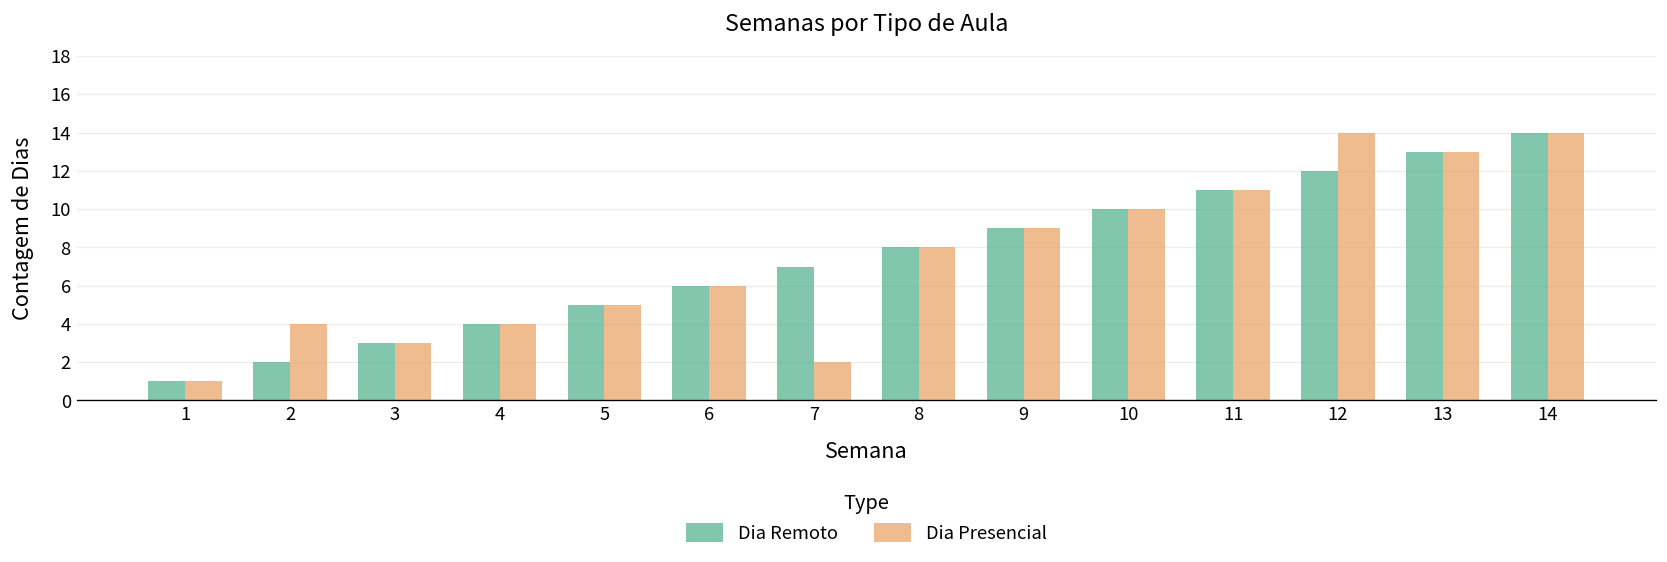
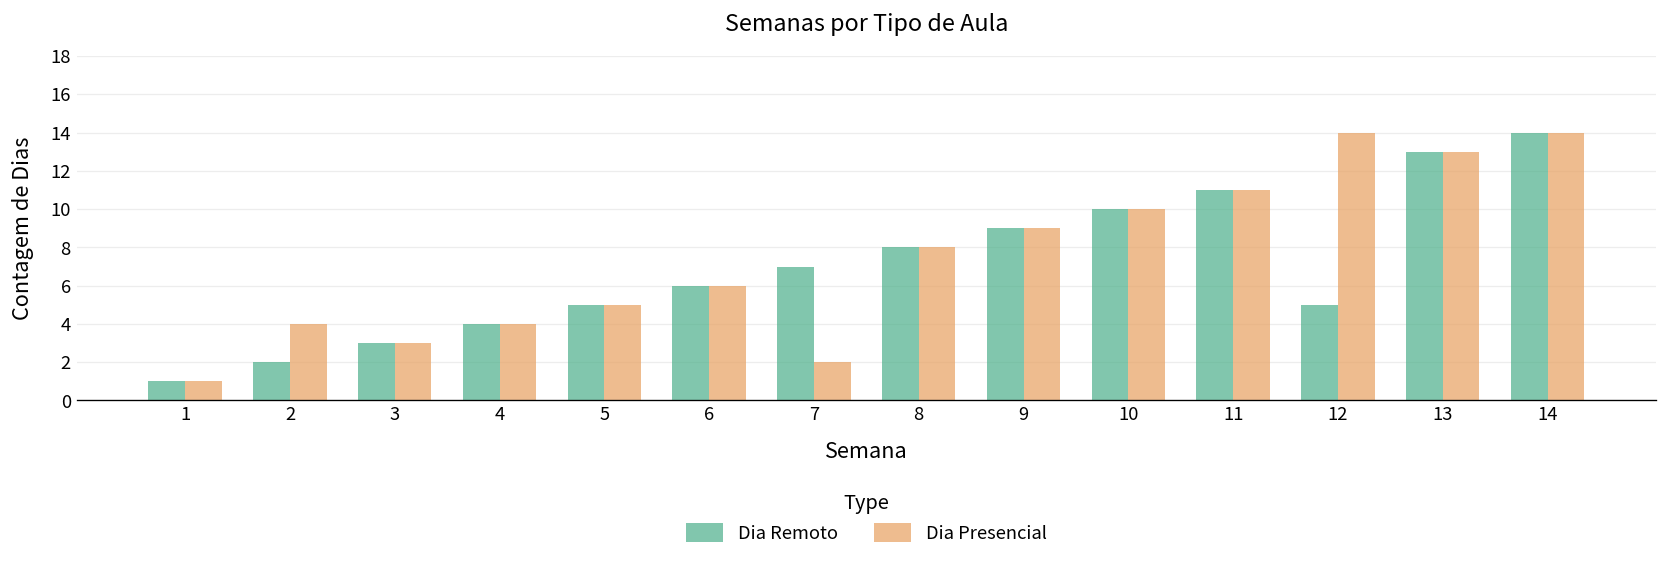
Dia Remoto, 12: 12 -> 5
